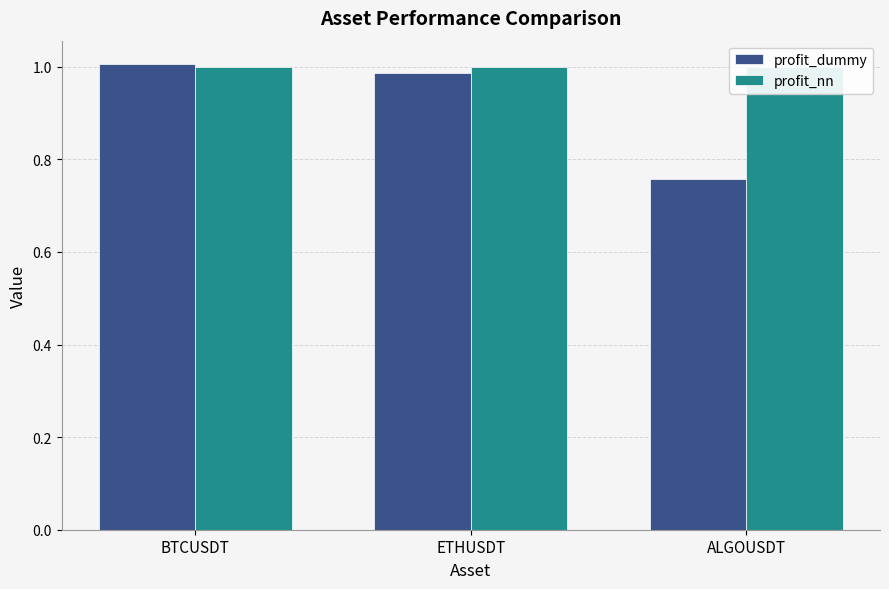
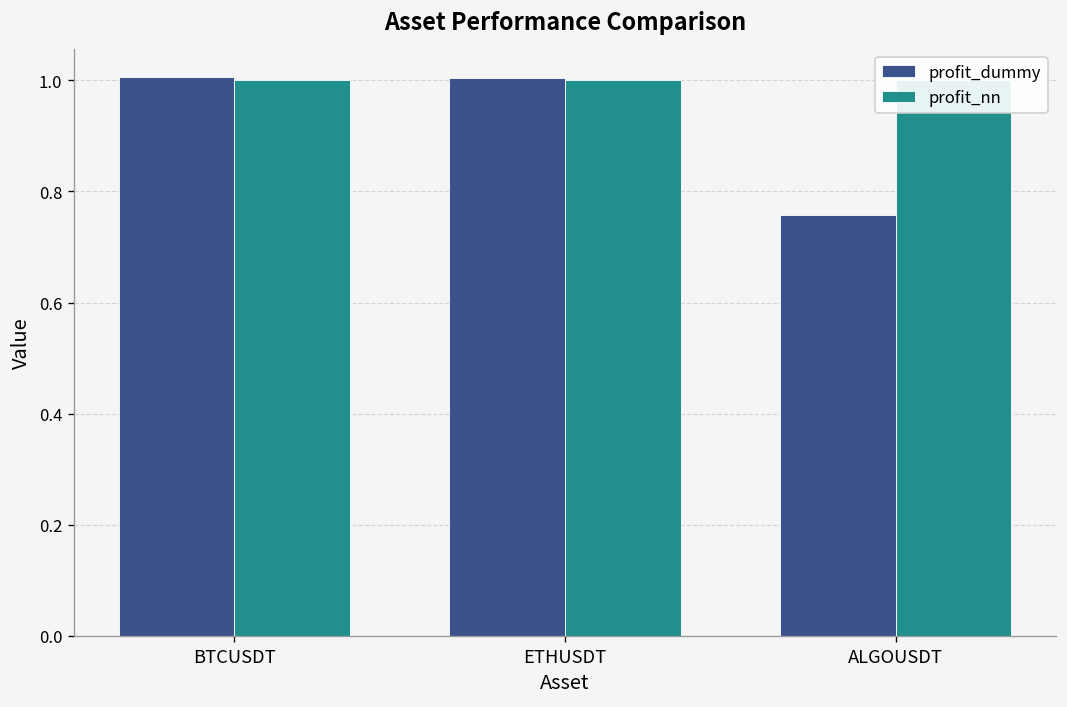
profit_dummy, ETHUSDT: 0.99 -> 1.00
